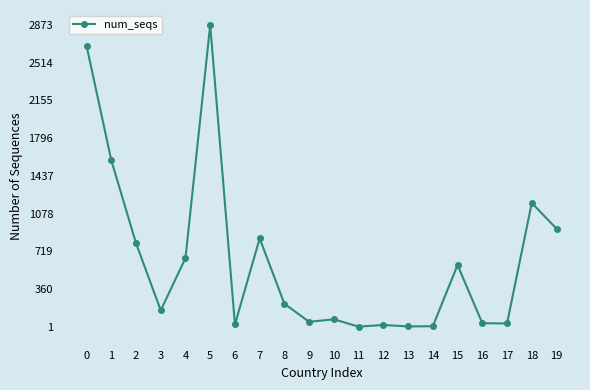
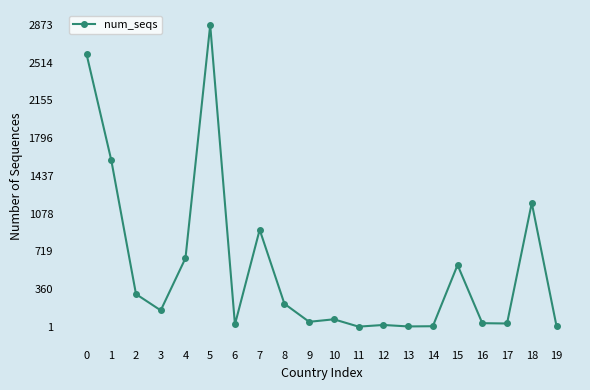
0: 2680 -> 2600
2: 800 -> 310
7: 840 -> 920
19: 930 -> 10
